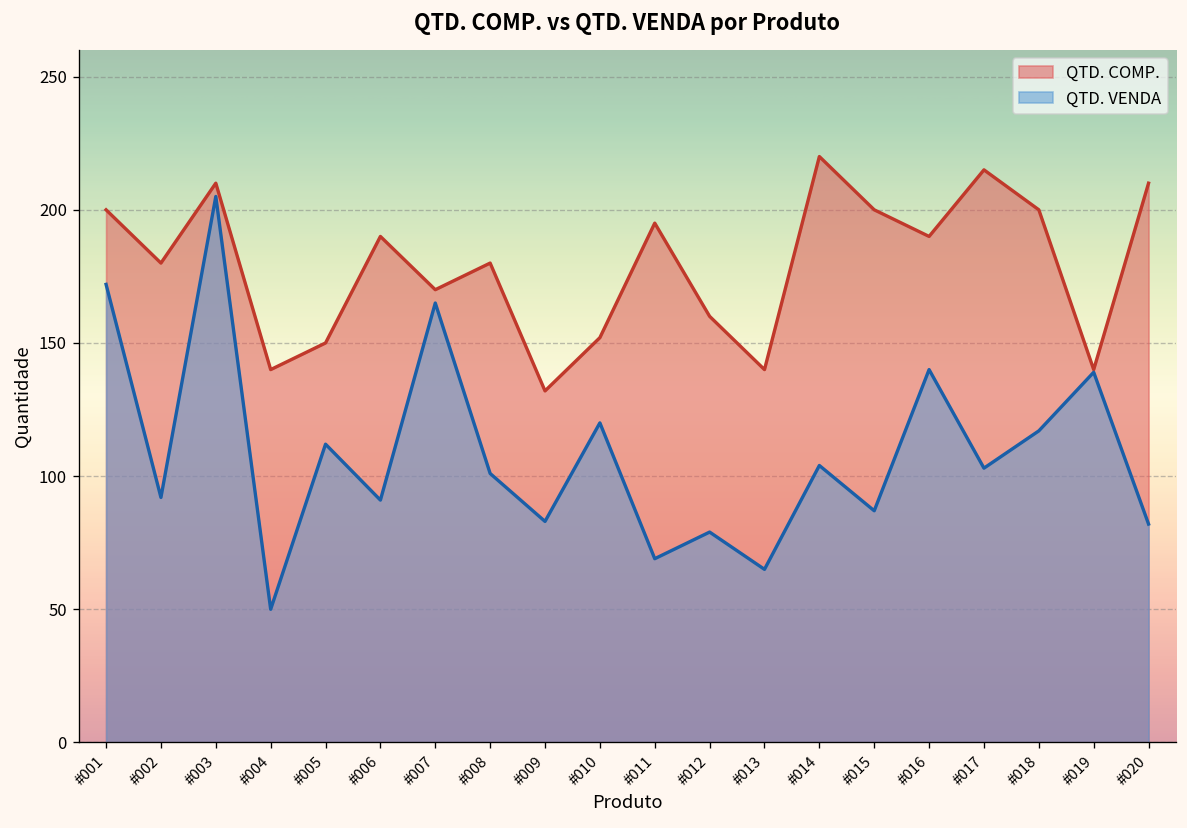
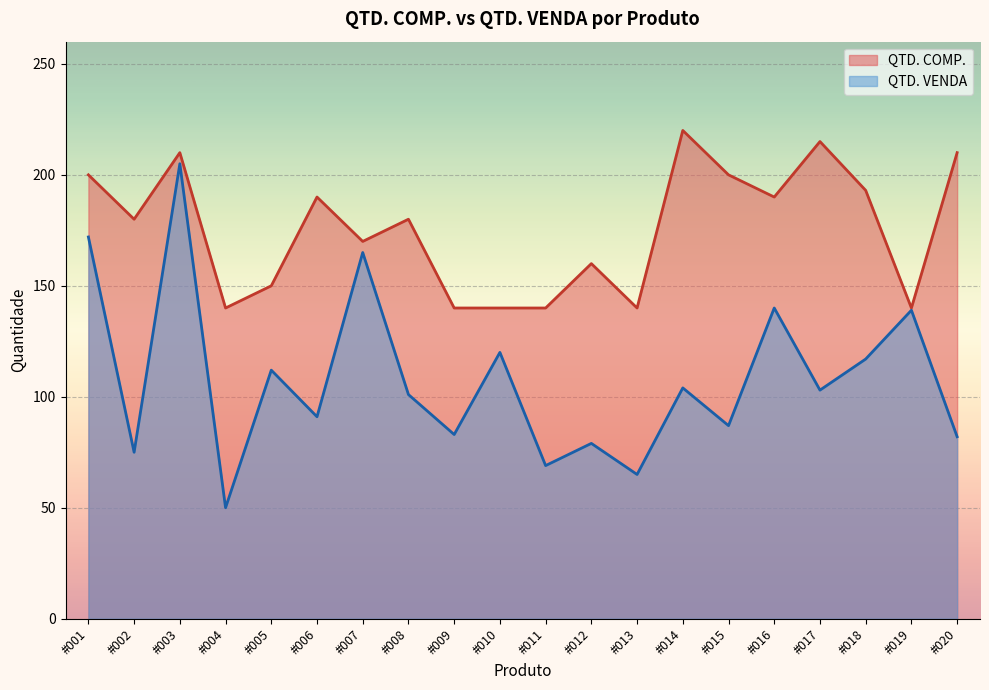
QTD. VENDA, #002: 92 -> 75
QTD. COMP., #009: 132 -> 140
QTD. COMP., #010: 152 -> 140
QTD. COMP., #011: 195 -> 140
QTD. COMP., #018: 200 -> 193
